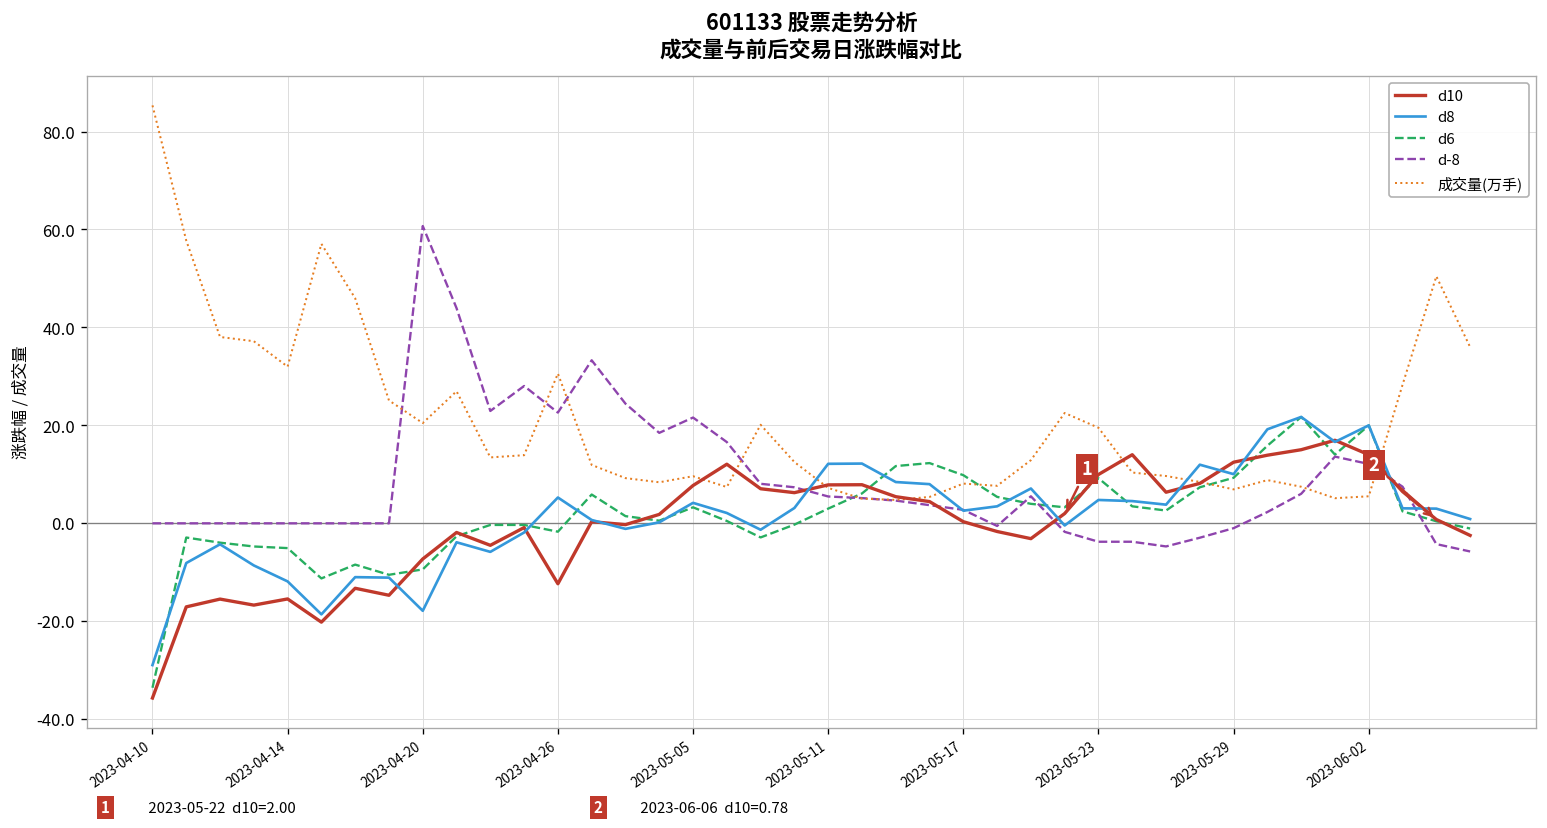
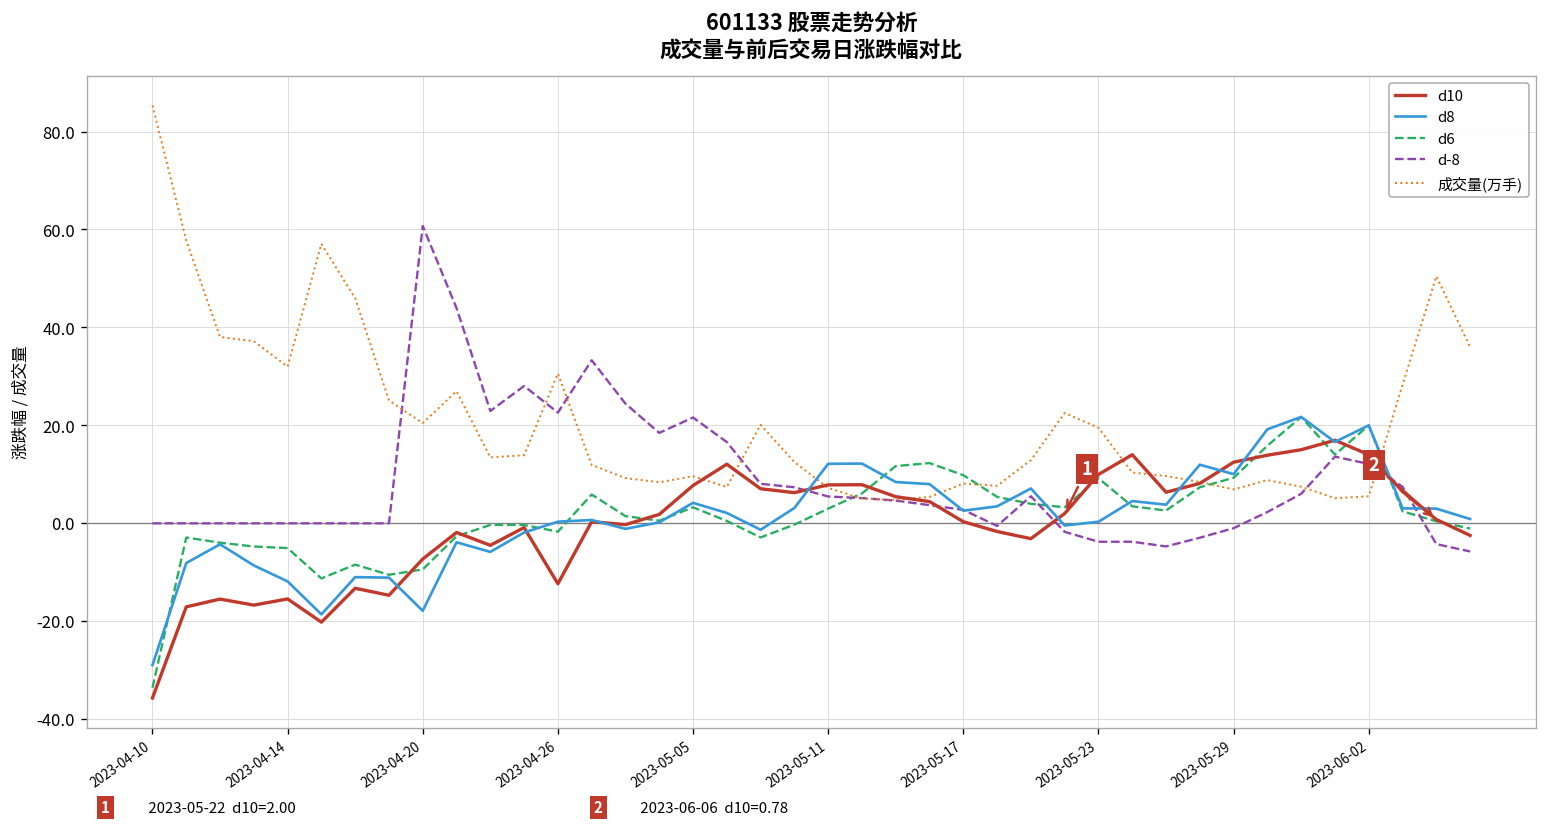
d8, 2023-04-26: 5 -> 0
d8, 2023-05-23: 5 -> 0
